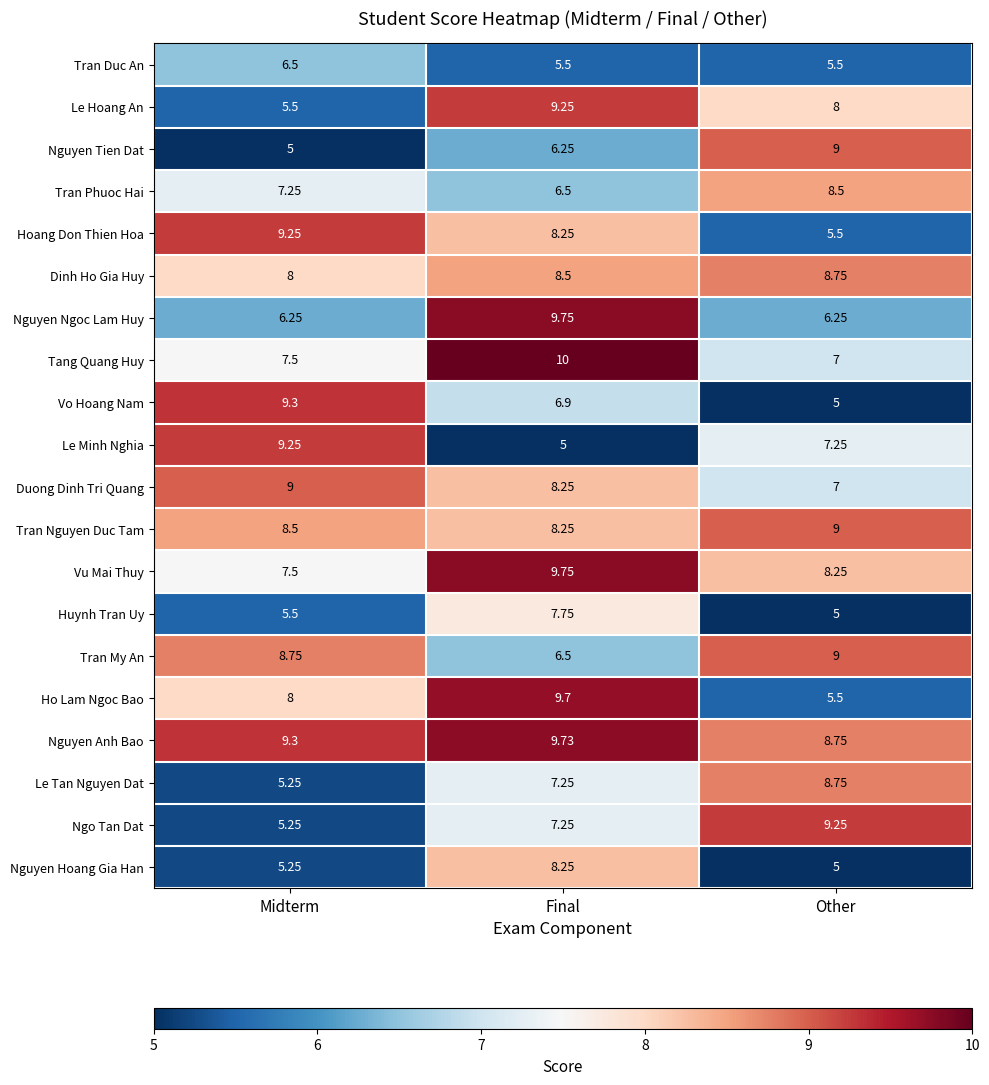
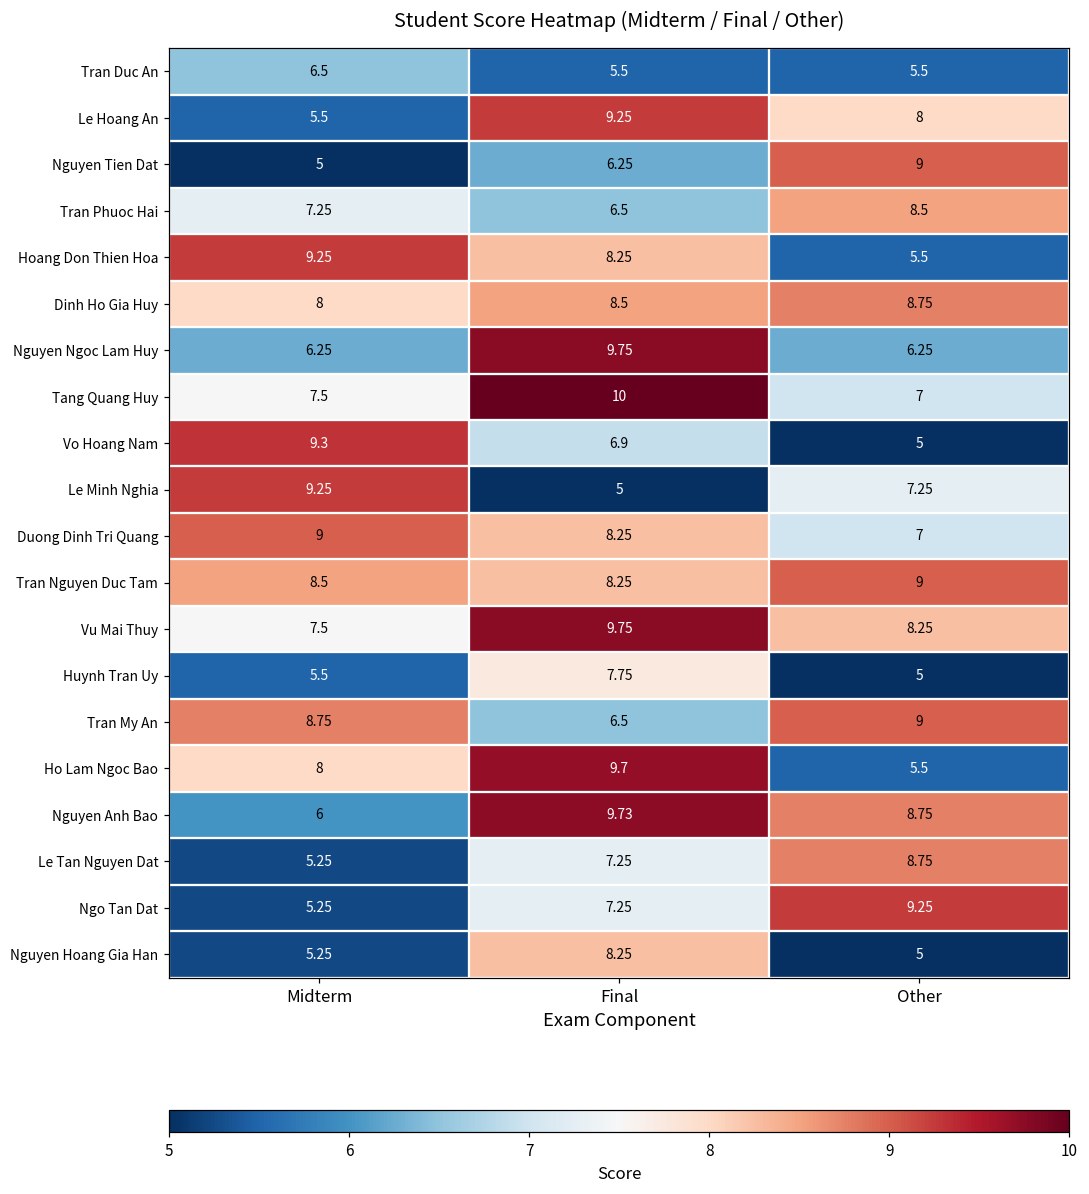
Nguyen Anh Bao, Midterm: 9.3 -> 6
